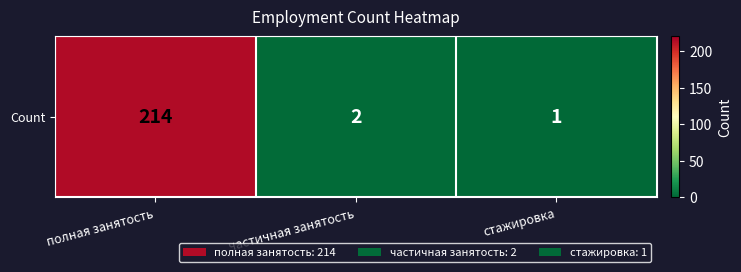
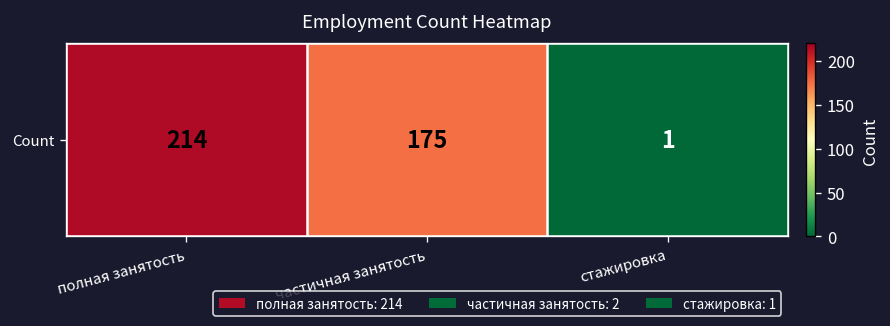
Count, частичная занятость: 2 -> 175
